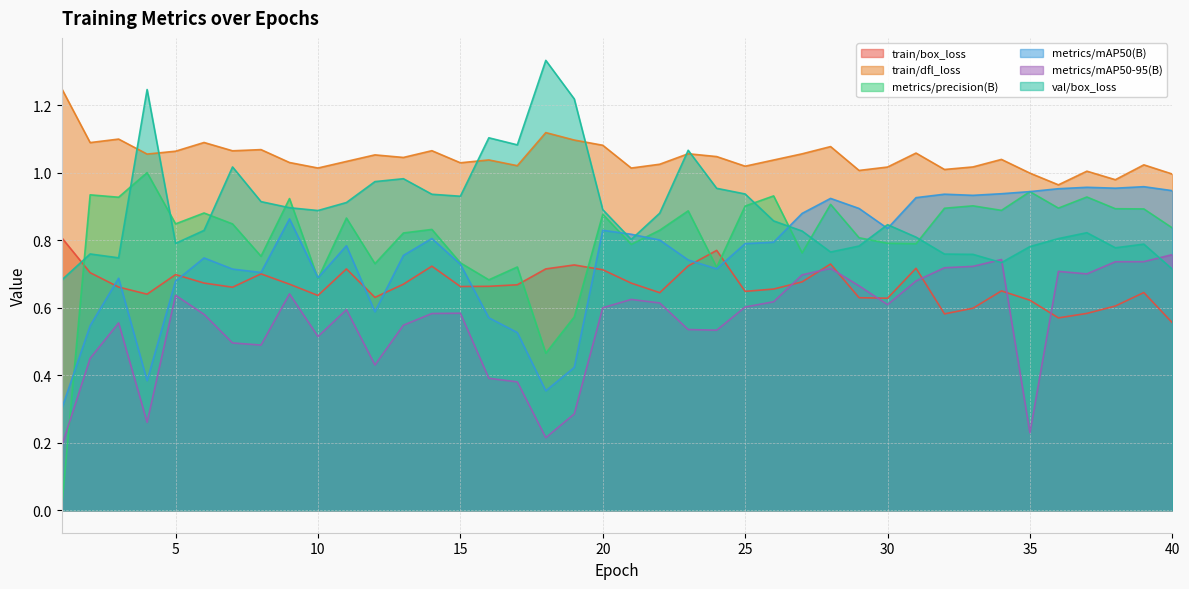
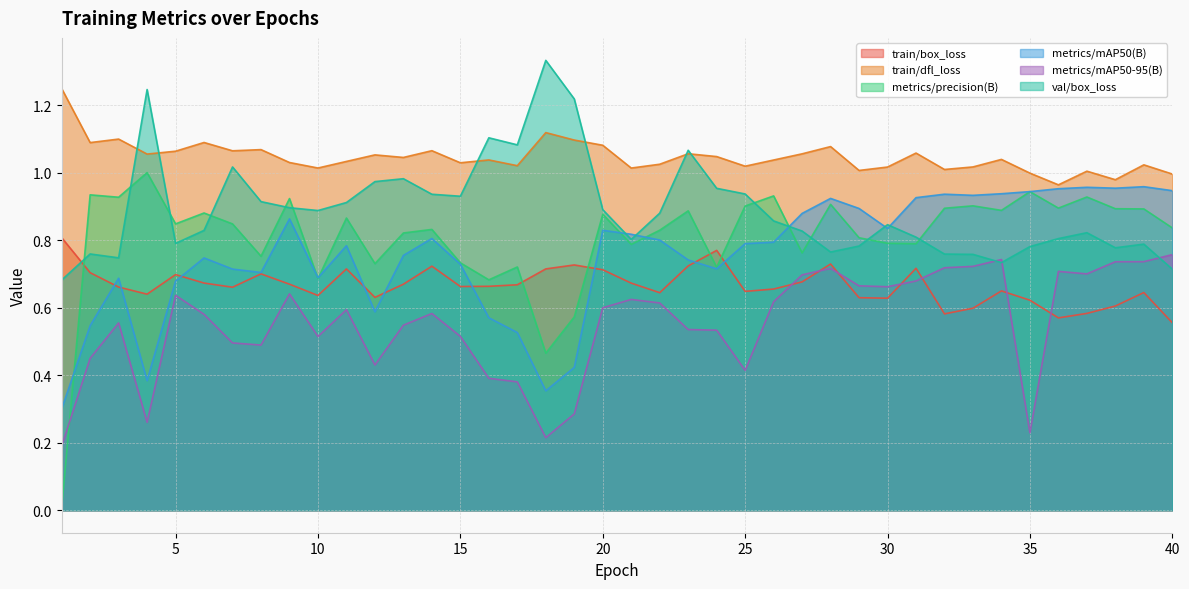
metrics/mAP50-95(B), 15: 0.58 -> 0.51
metrics/mAP50-95(B), 25: 0.60 -> 0.41
metrics/mAP50-95(B), 30: 0.61 -> 0.66
